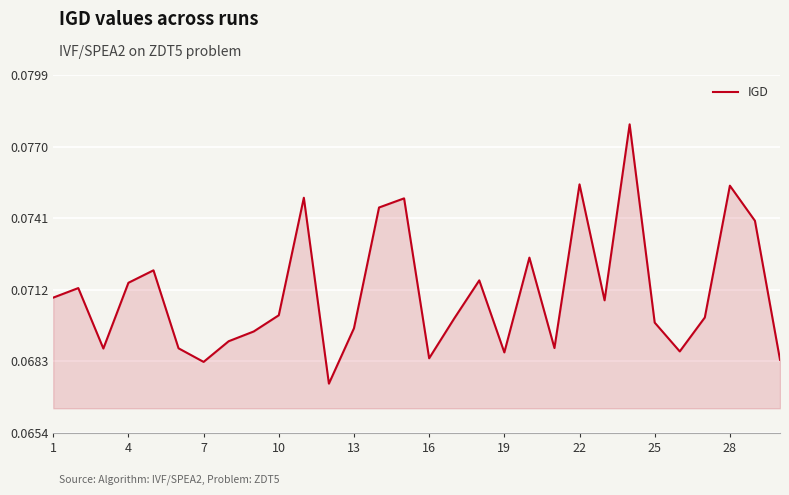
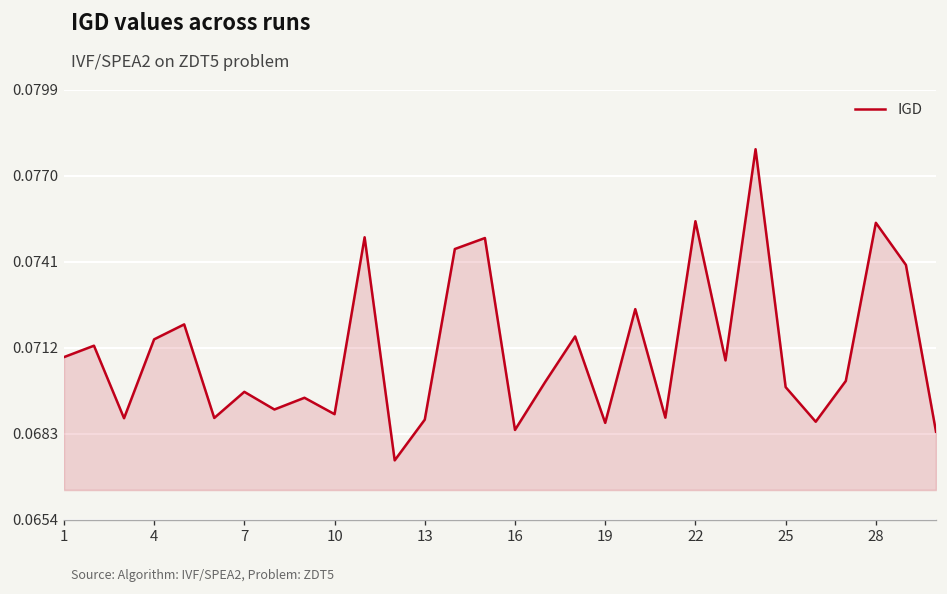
7: 0.0683 -> 0.0697
10: 0.0702 -> 0.0690
13: 0.0697 -> 0.0688
